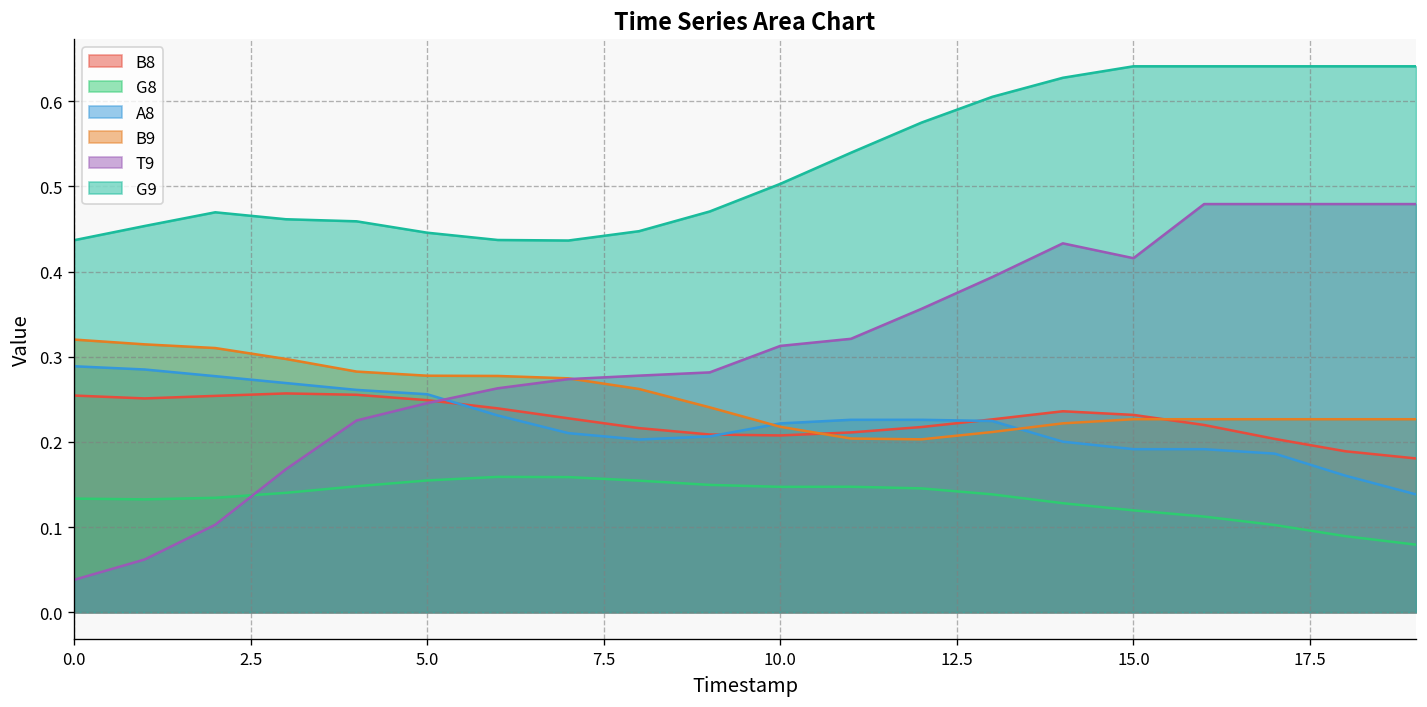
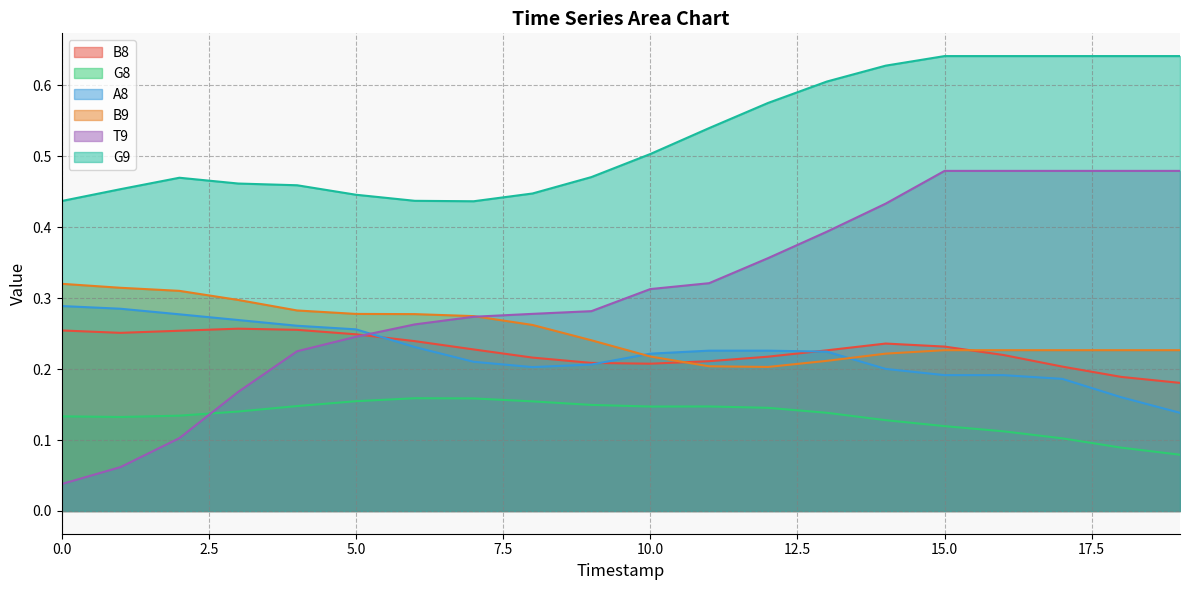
T9, 15.0: 0.42 -> 0.48
